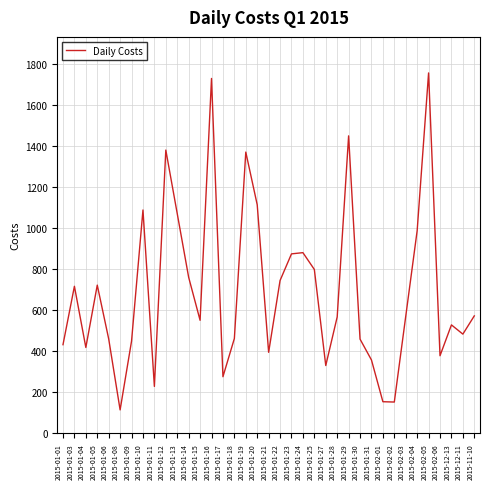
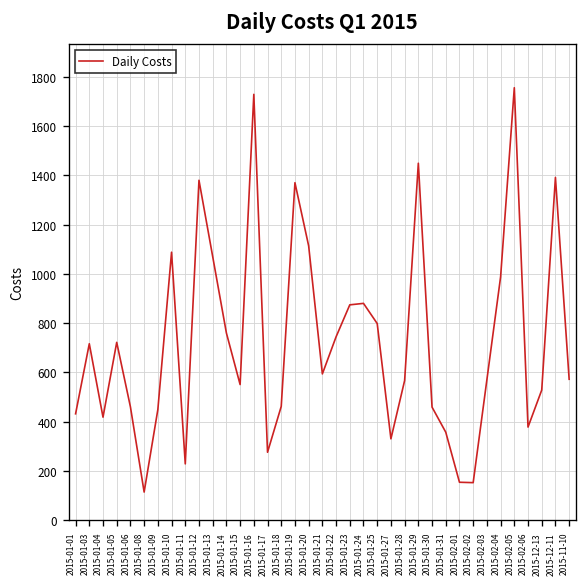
2015-01-21: 390 -> 590
2015-12-11: 480 -> 1390
